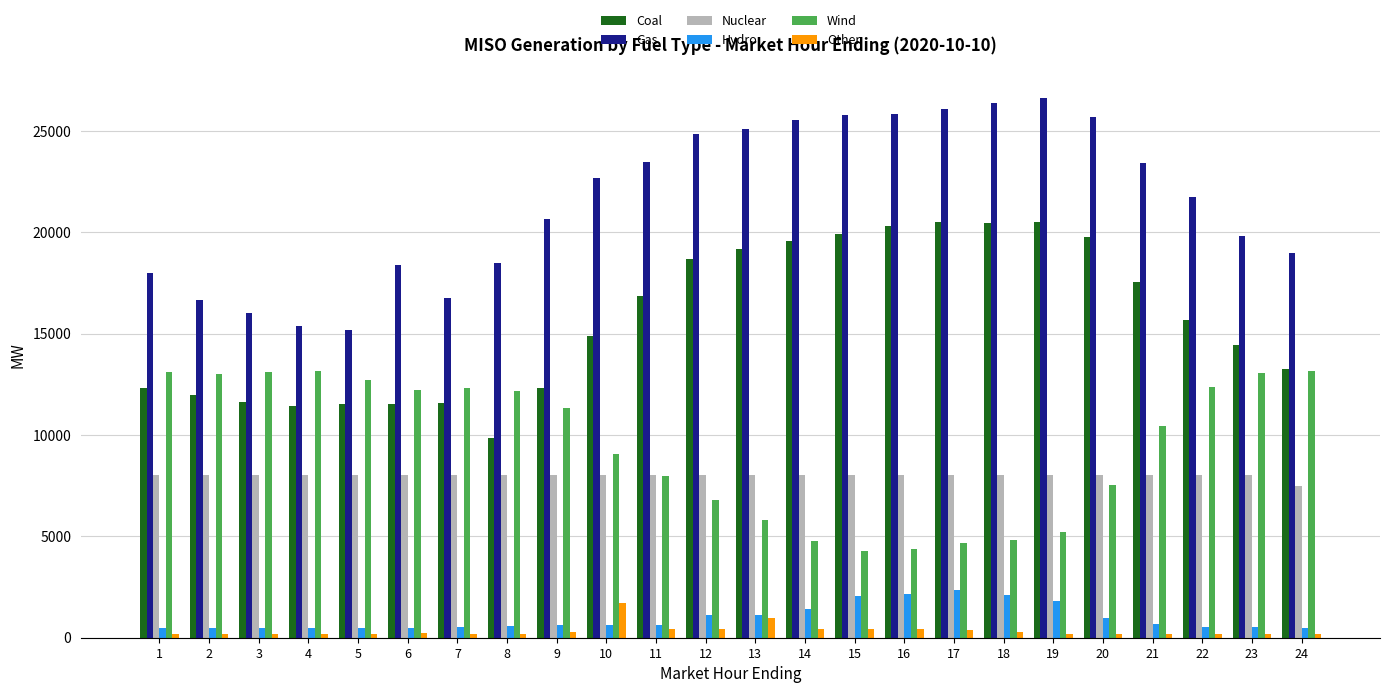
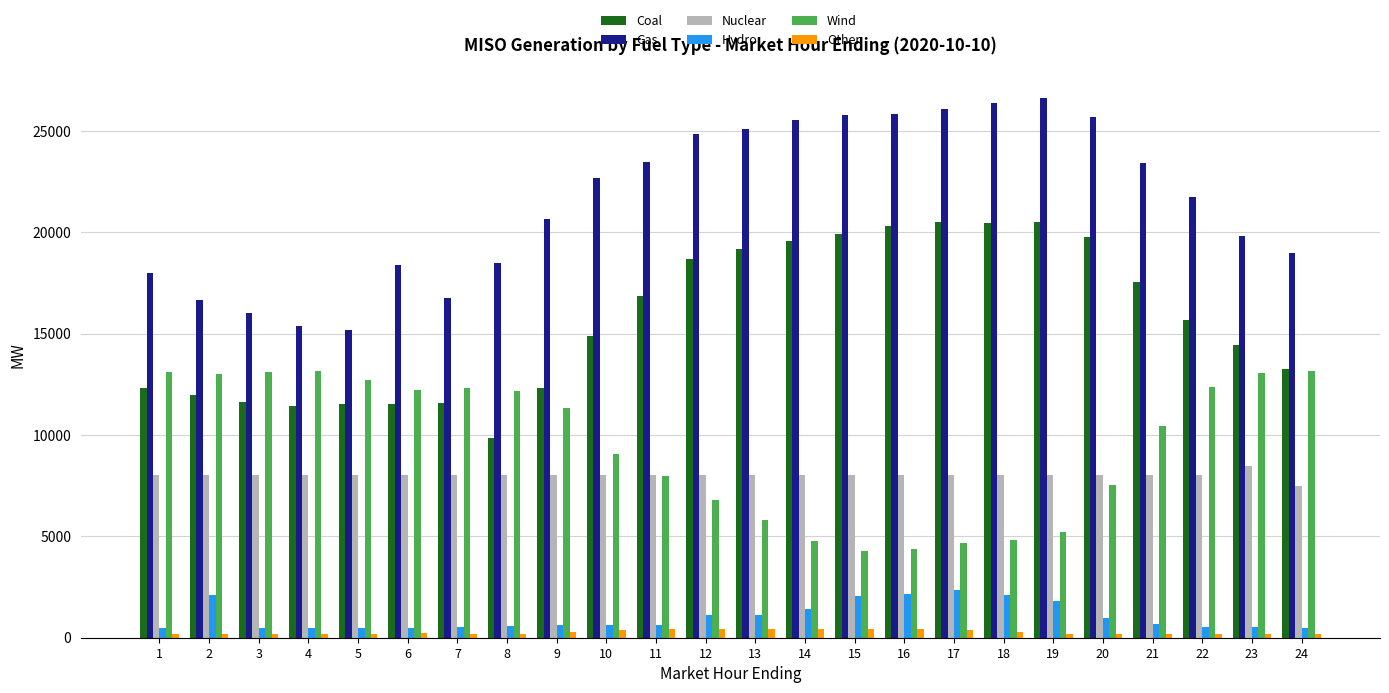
Hydro, 2: 500 -> 2100
Other, 10: 1700 -> 400
Other, 13: 1000 -> 400
Nuclear, 23: 8000 -> 8500
